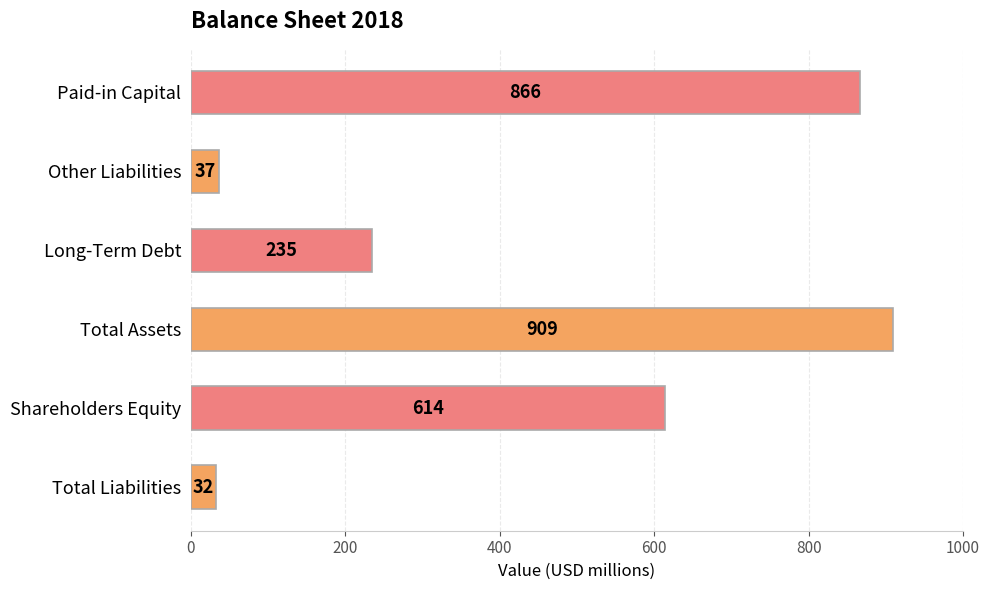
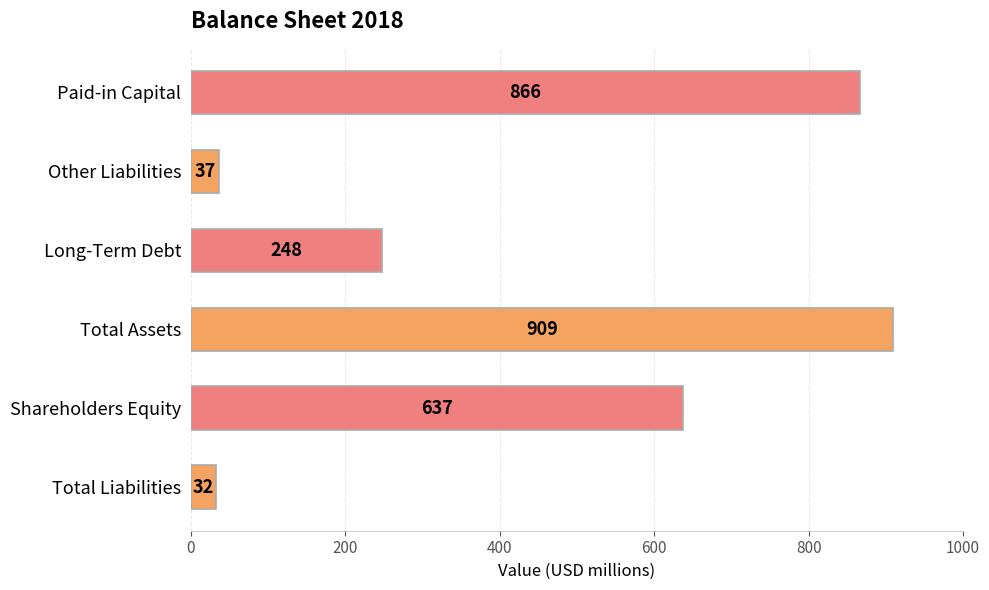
Long-Term Debt: 235 -> 248
Shareholders Equity: 614 -> 637
